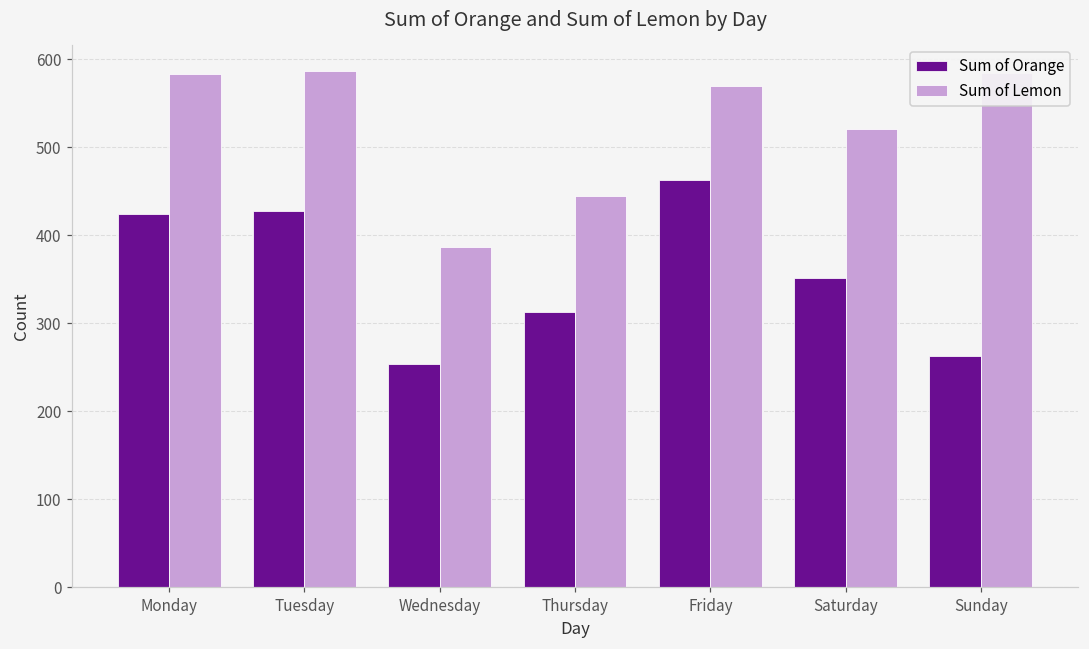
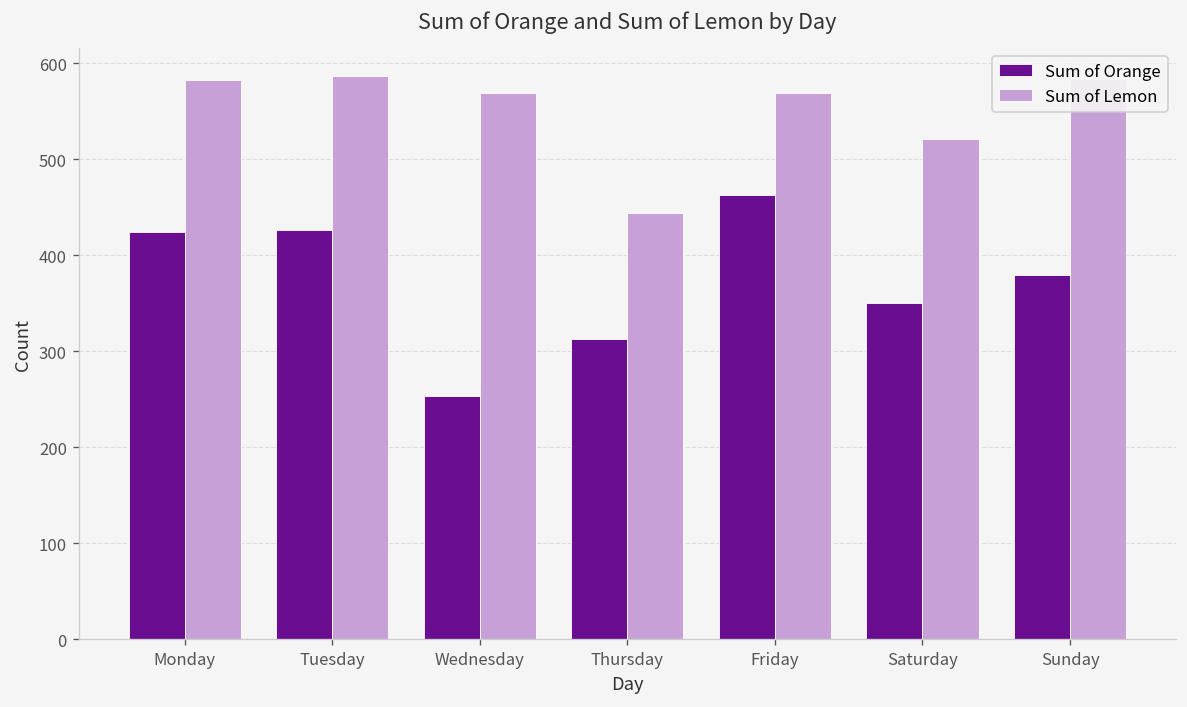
Sum of Lemon, Wednesday: 390 -> 570
Sum of Orange, Sunday: 260 -> 380
